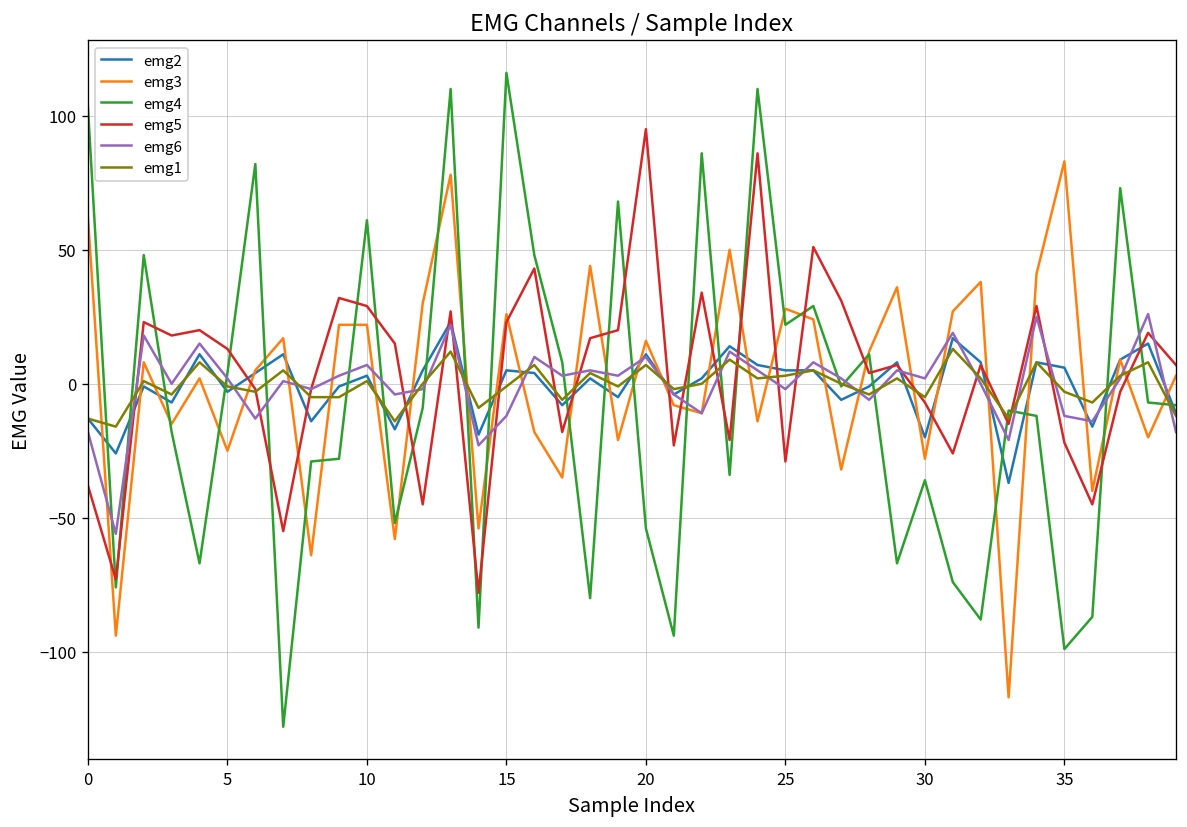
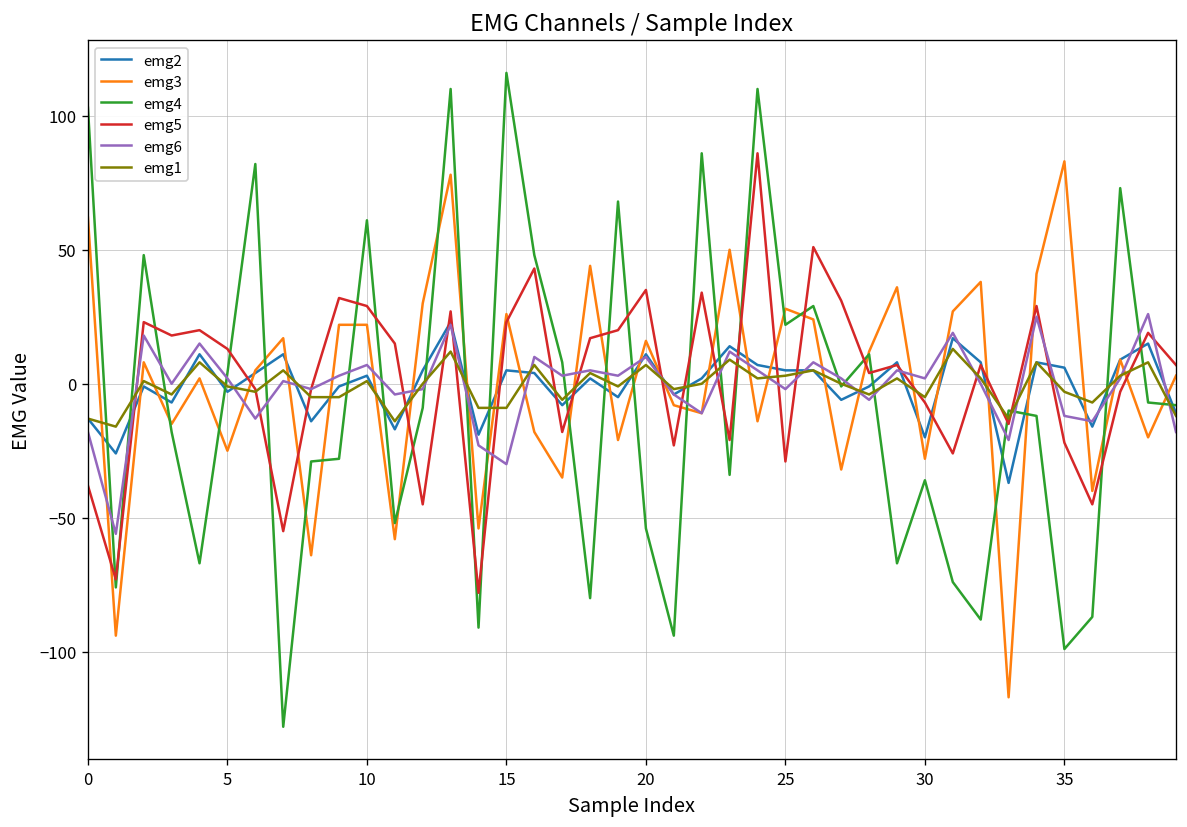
emg6, 15: -12 -> -30
emg1, 15: -1 -> -9
emg5, 20: 95 -> 35
